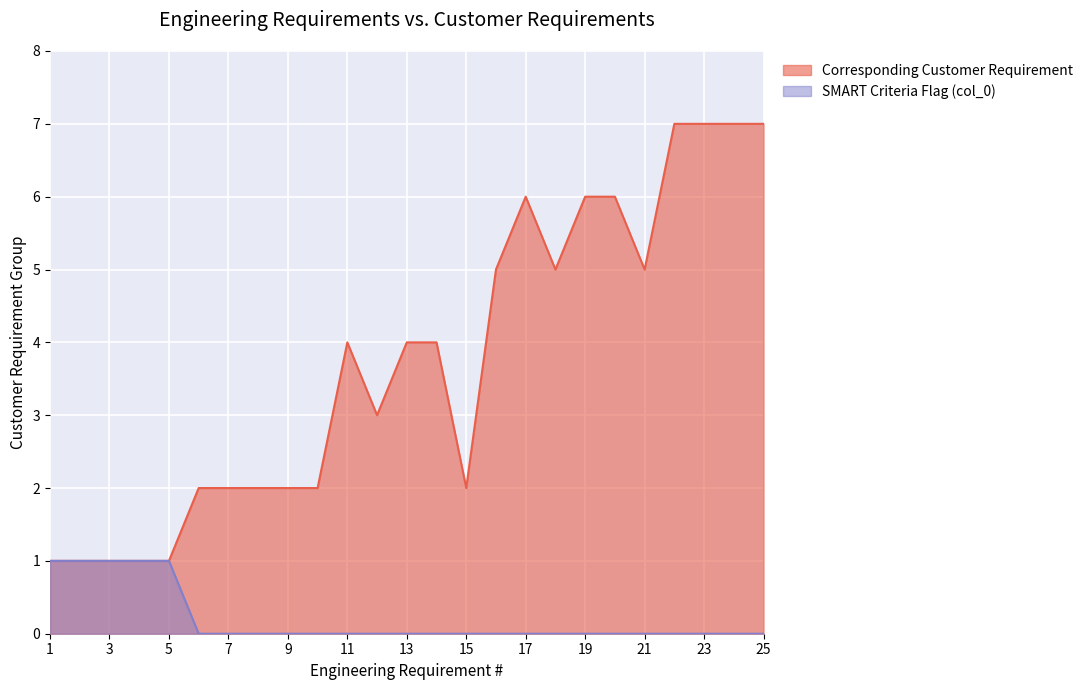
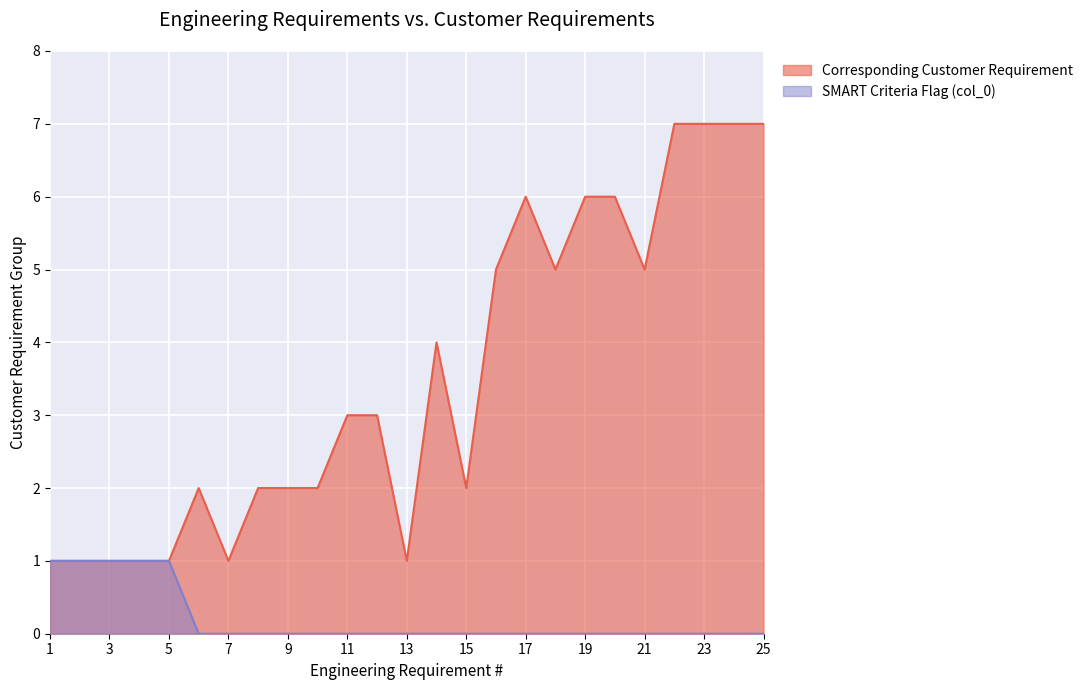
Corresponding Customer Requirement, 7: 2 -> 1
Corresponding Customer Requirement, 11: 4 -> 3
Corresponding Customer Requirement, 13: 4 -> 1
